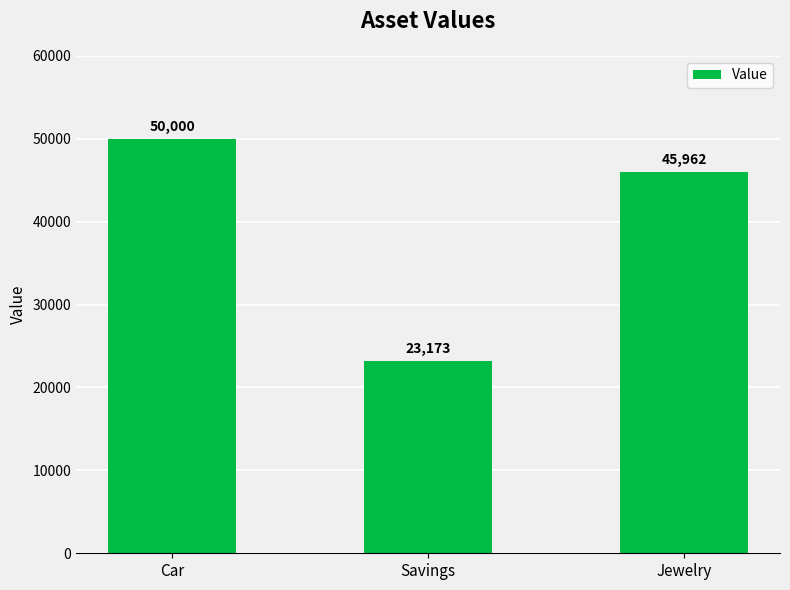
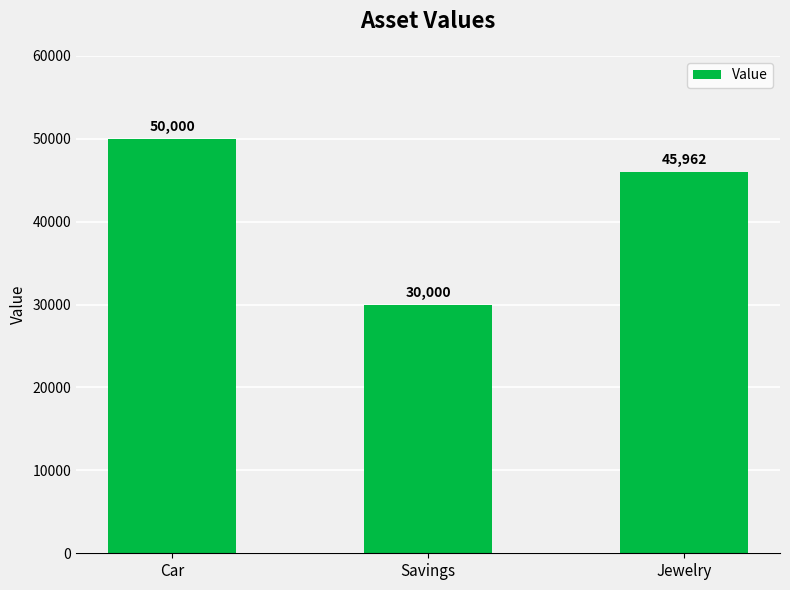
Savings: 23,173 -> 30,000
